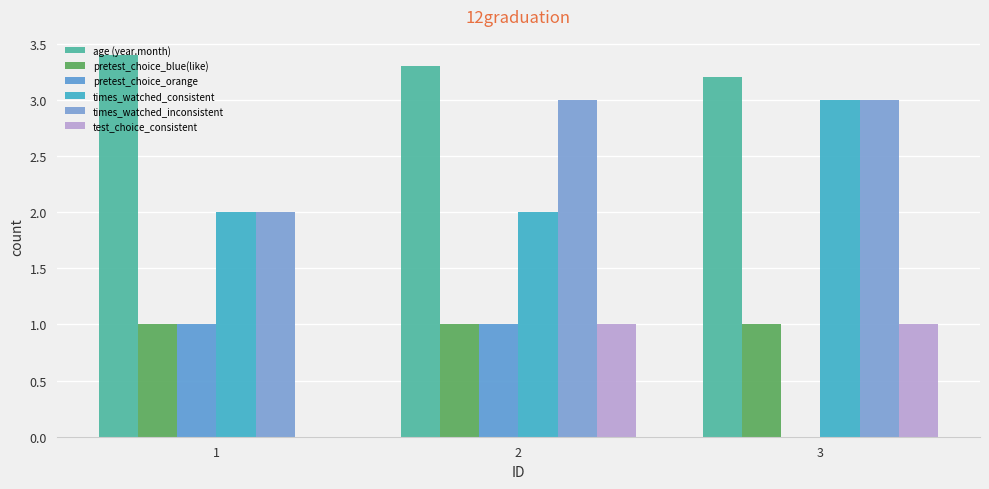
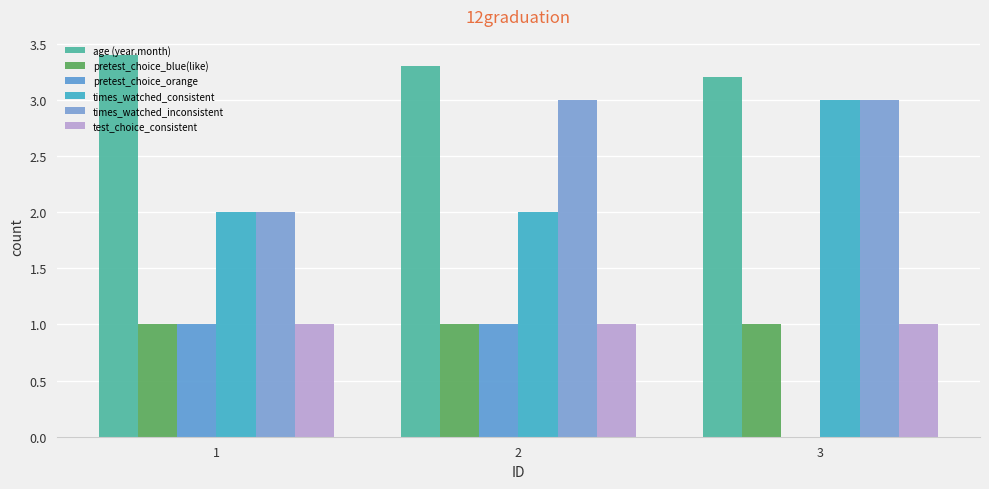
test_choice_consistent, 1: 0 -> 1
